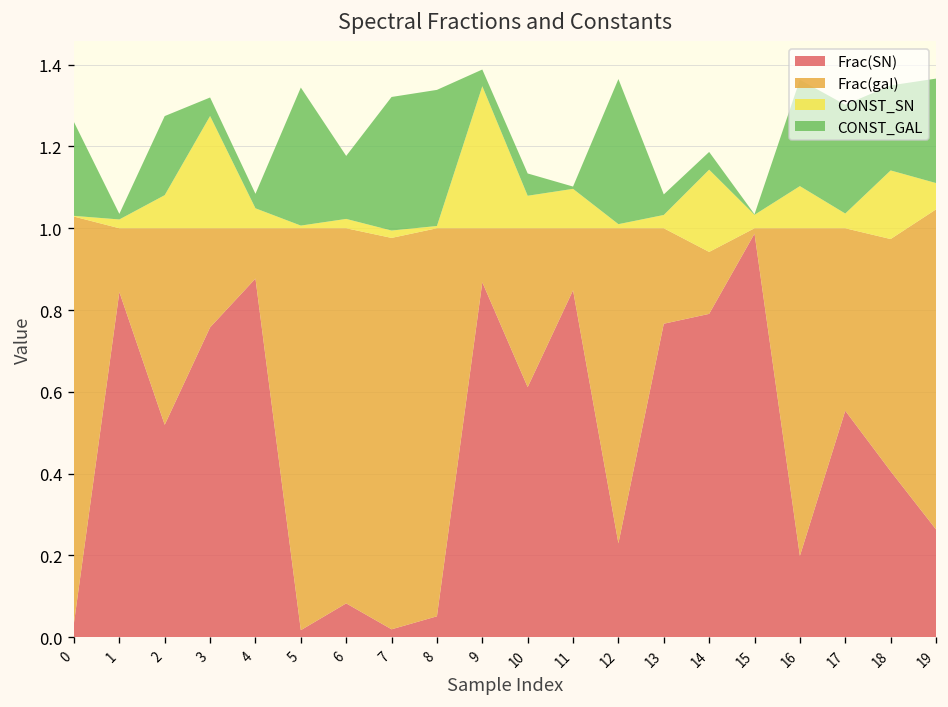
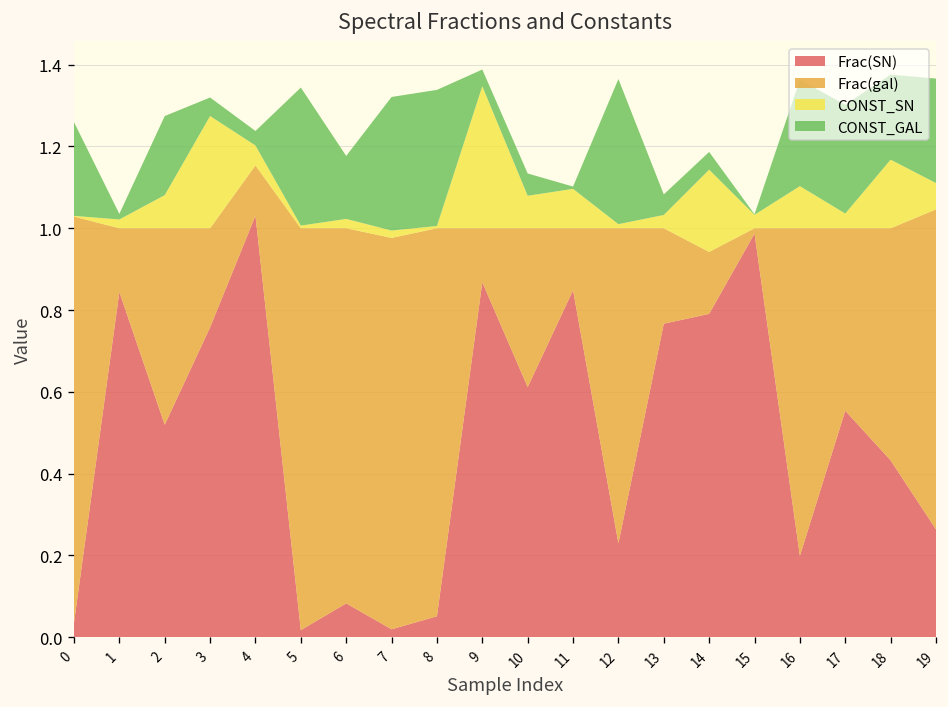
Frac(SN), 4: 0.88 -> 1.03
Frac(SN), 18: 0.41 -> 0.43
